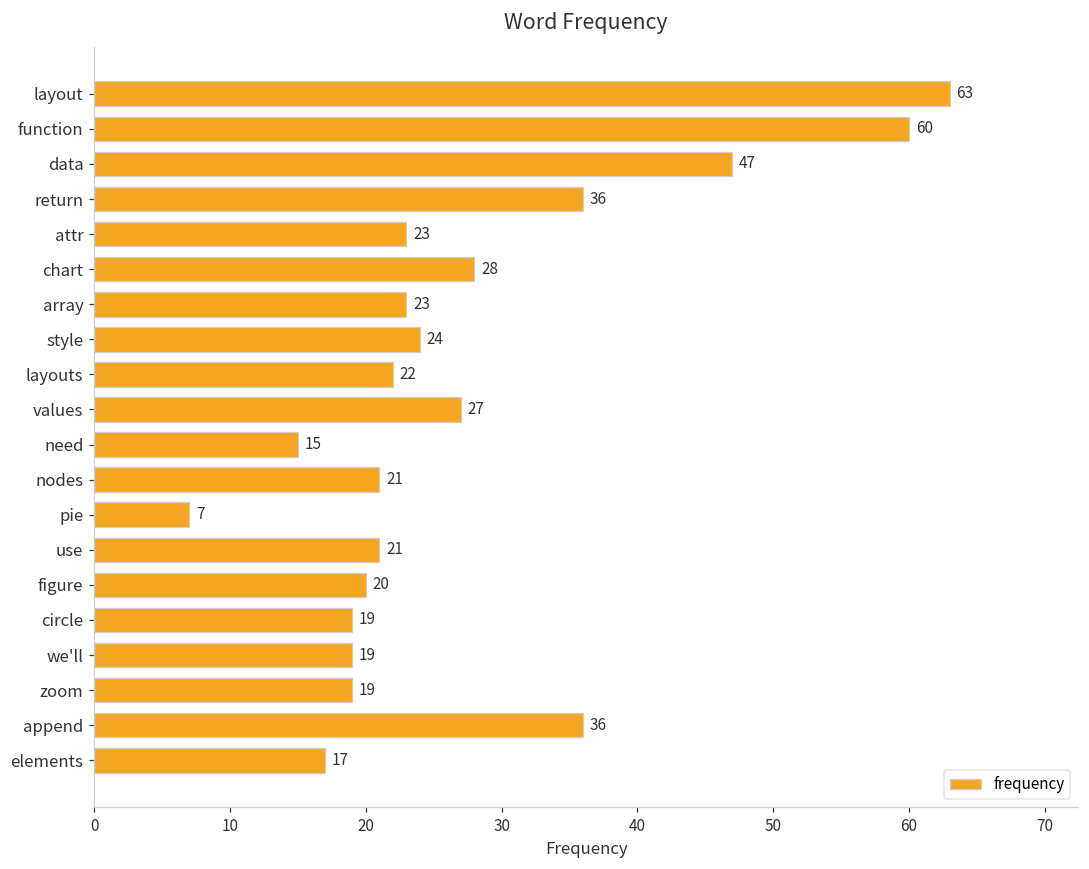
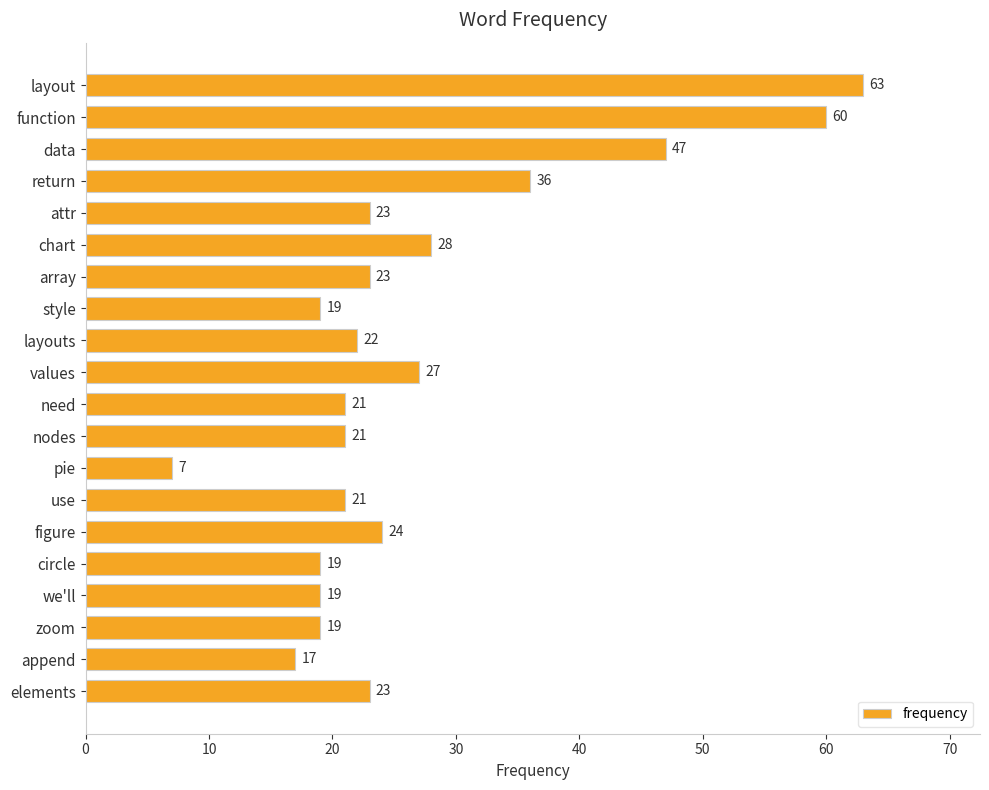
style: 24 -> 19
need: 15 -> 21
figure: 20 -> 24
append: 36 -> 17
elements: 17 -> 23
